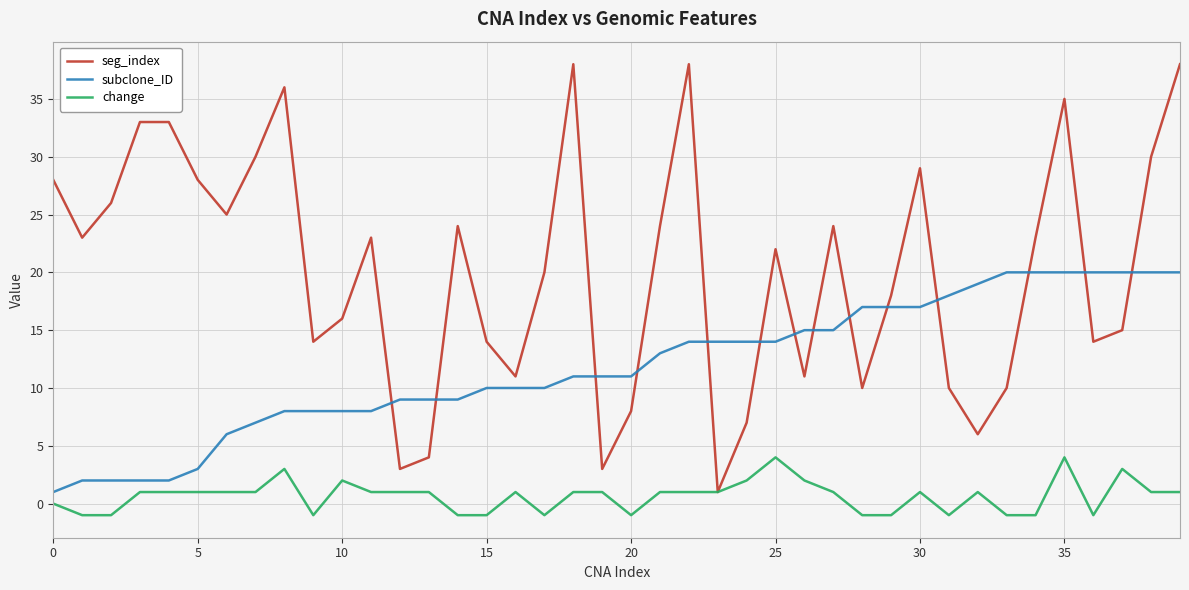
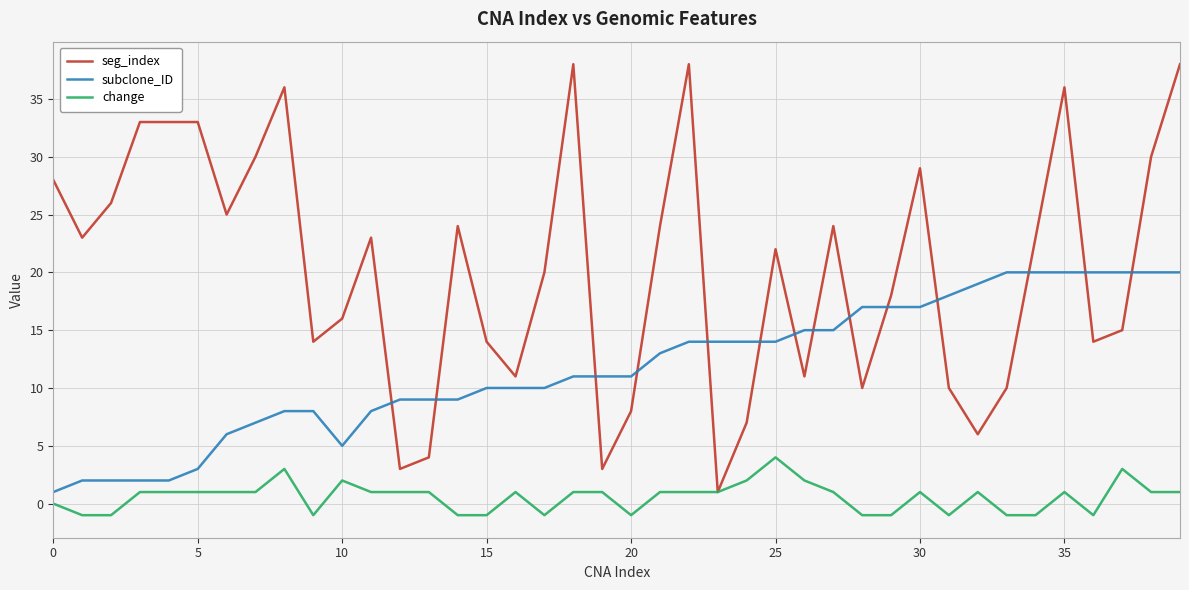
seg_index, 5: 28 -> 33
subclone_ID, 10: 8 -> 5
seg_index, 35: 35 -> 36
change, 35: 4 -> 1
